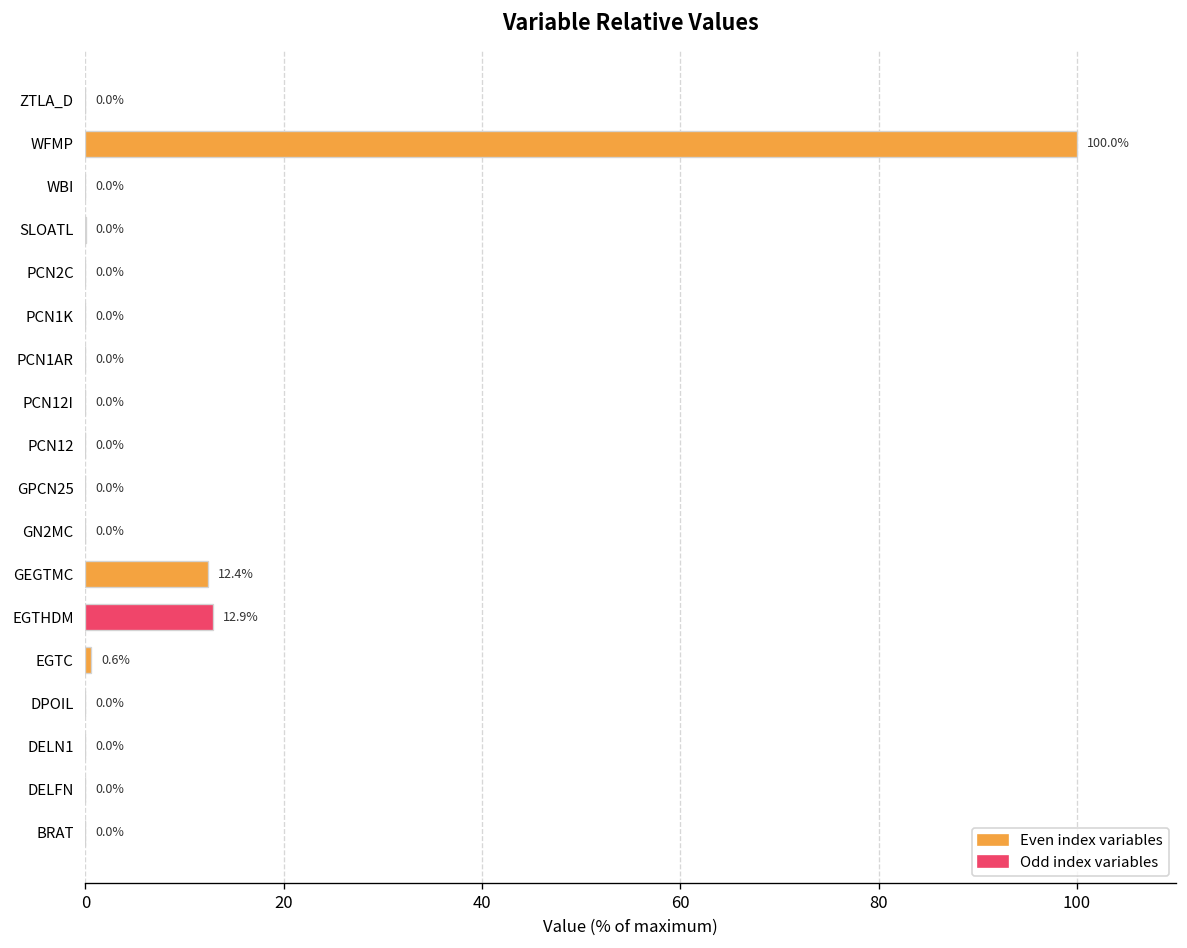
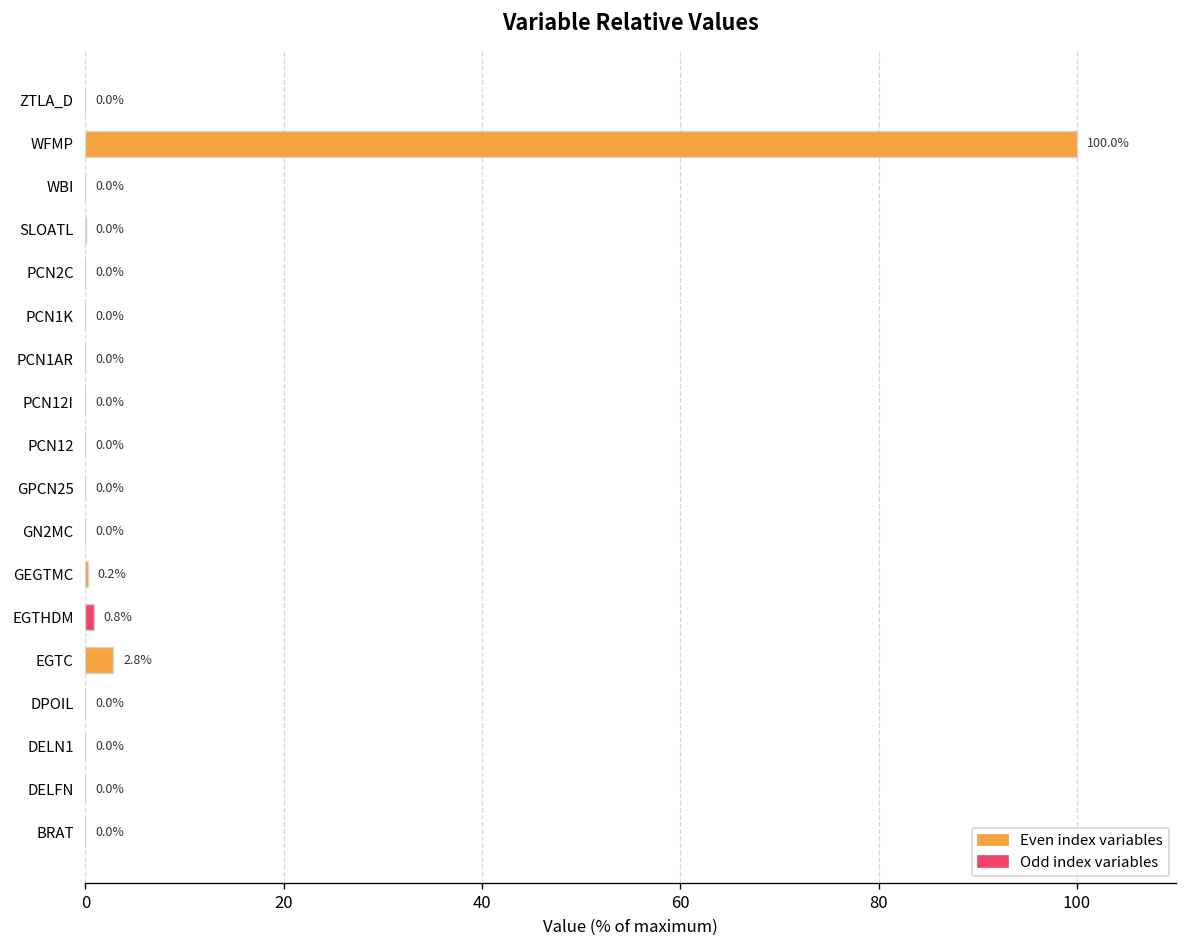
GEGTMC: 12.4% -> 0.2%
EGTHDM: 12.9% -> 0.8%
EGTC: 0.6% -> 2.8%
